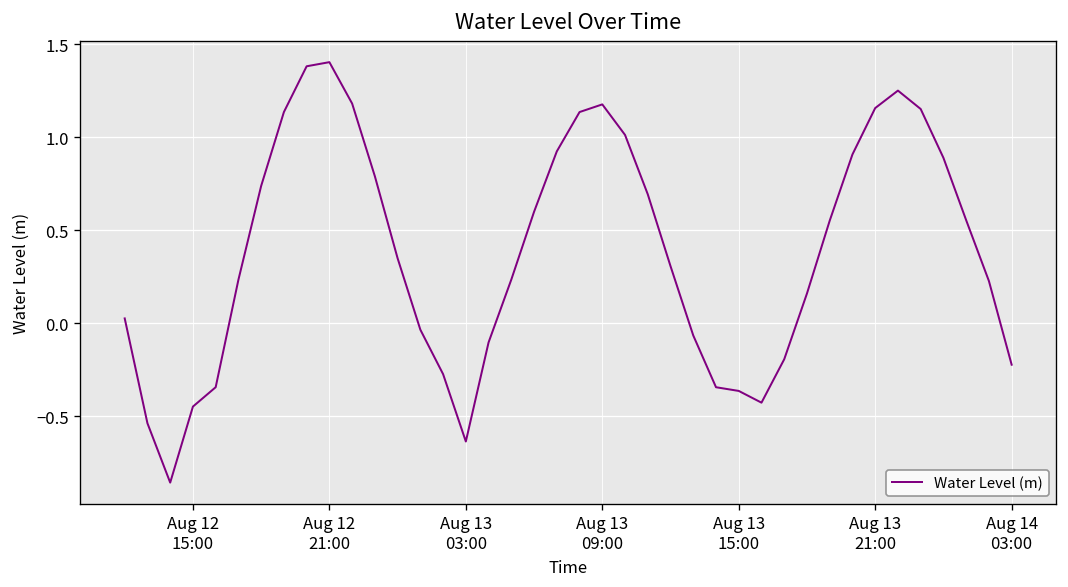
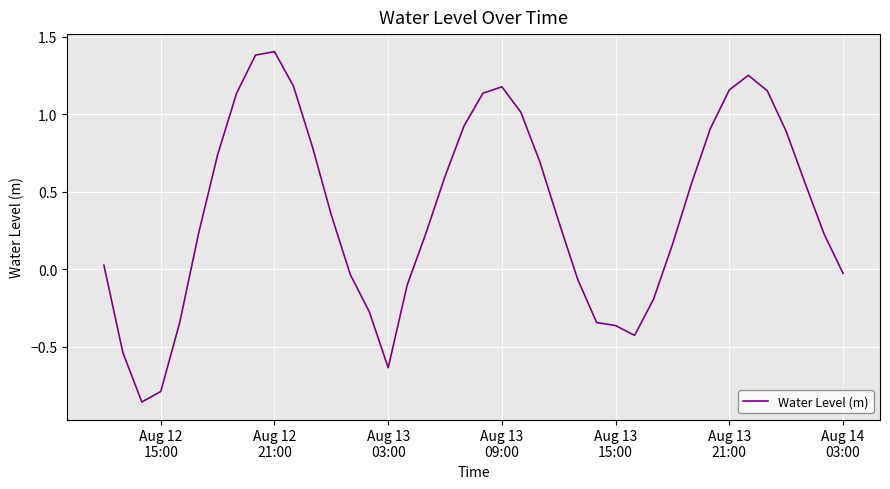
Aug 12 15:00: -0.45 -> -0.79
Aug 14 03:00: -0.22 -> -0.03
